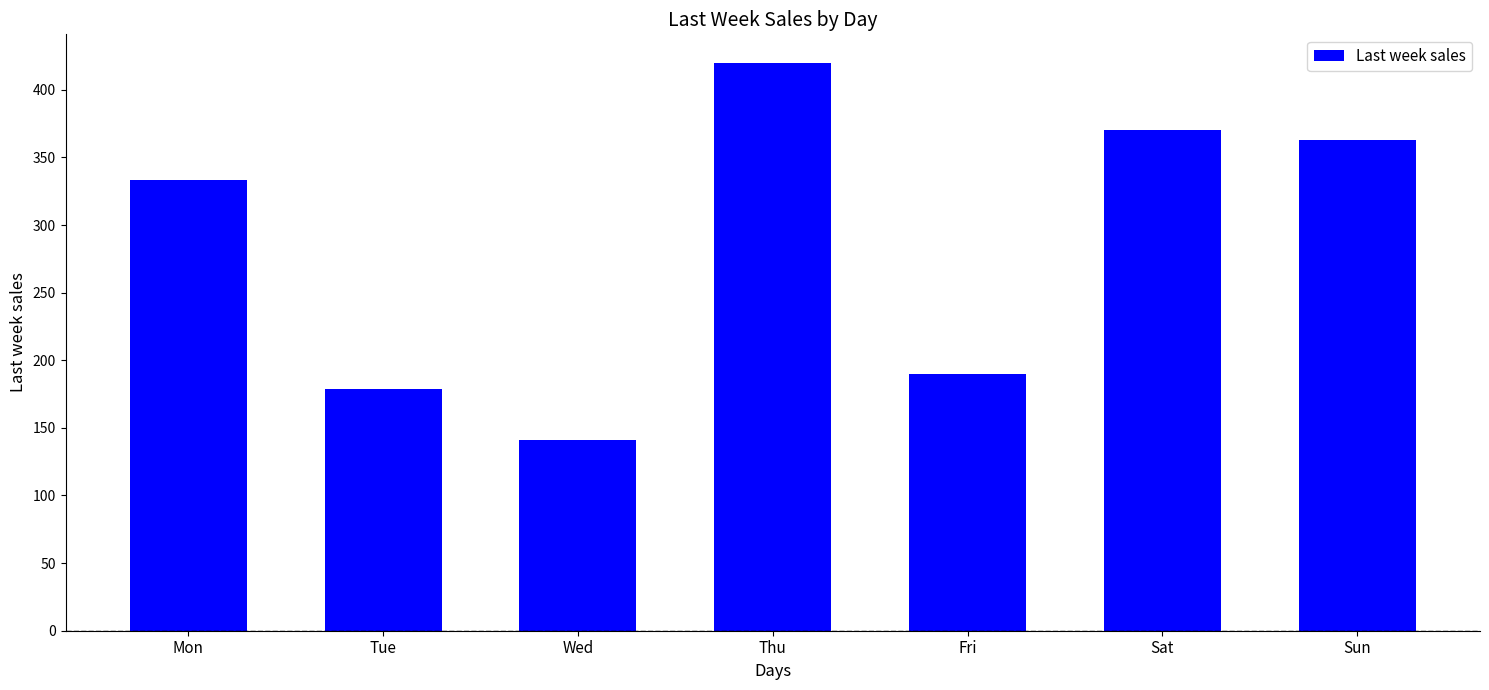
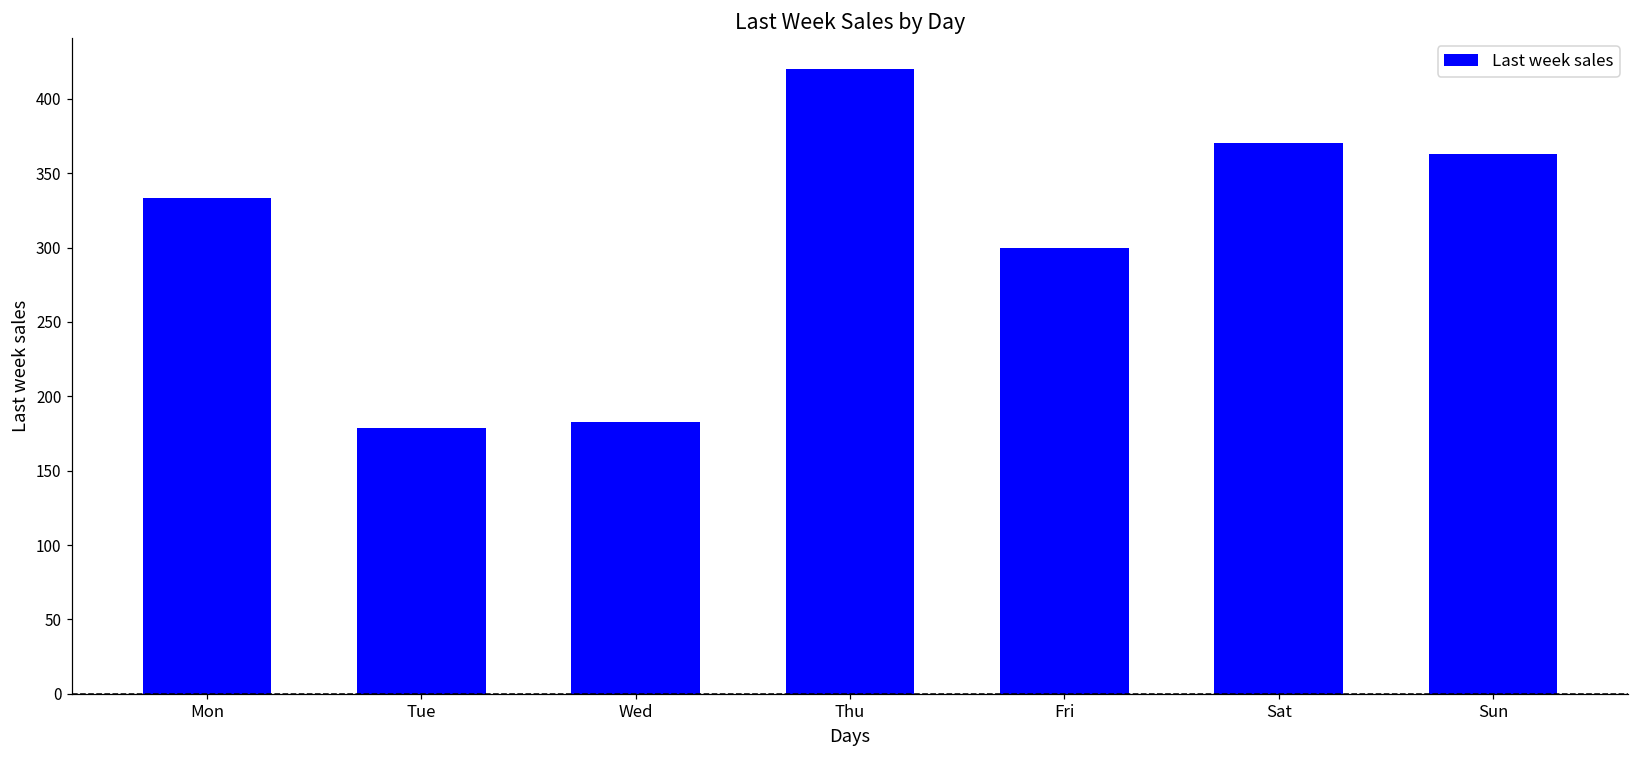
Wed: 141 -> 183
Fri: 190 -> 300
